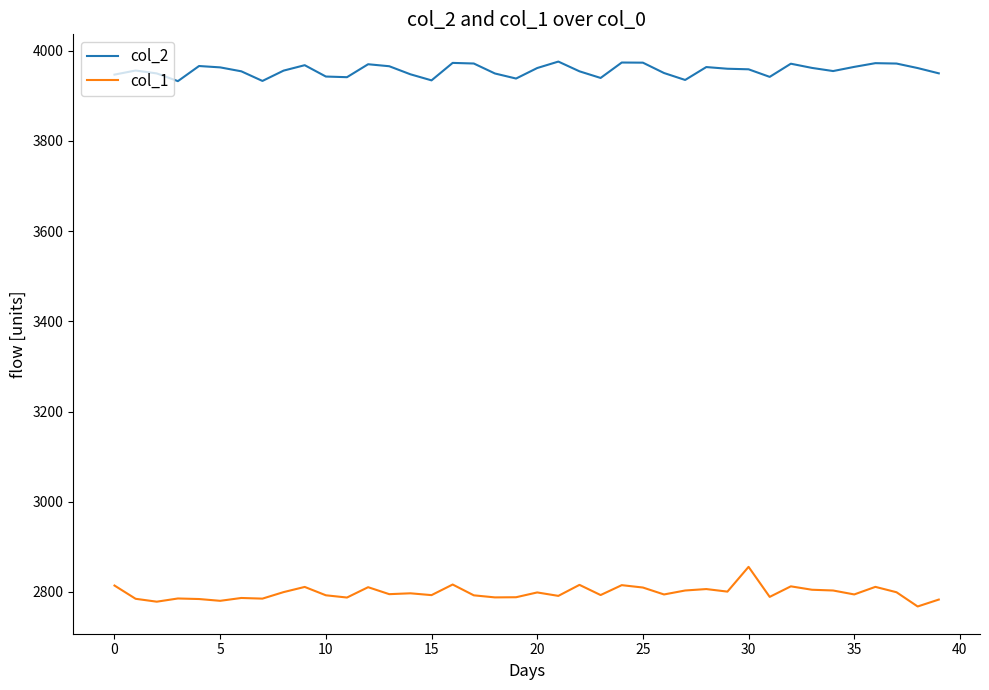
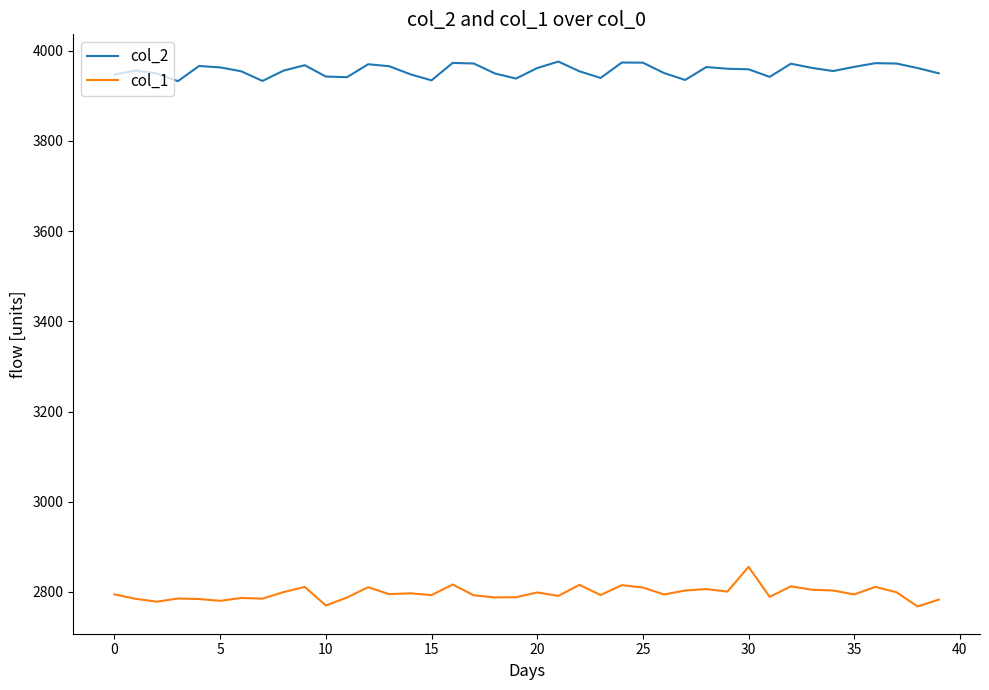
col_1, 0: 2810 -> 2790
col_1, 10: 2790 -> 2770
